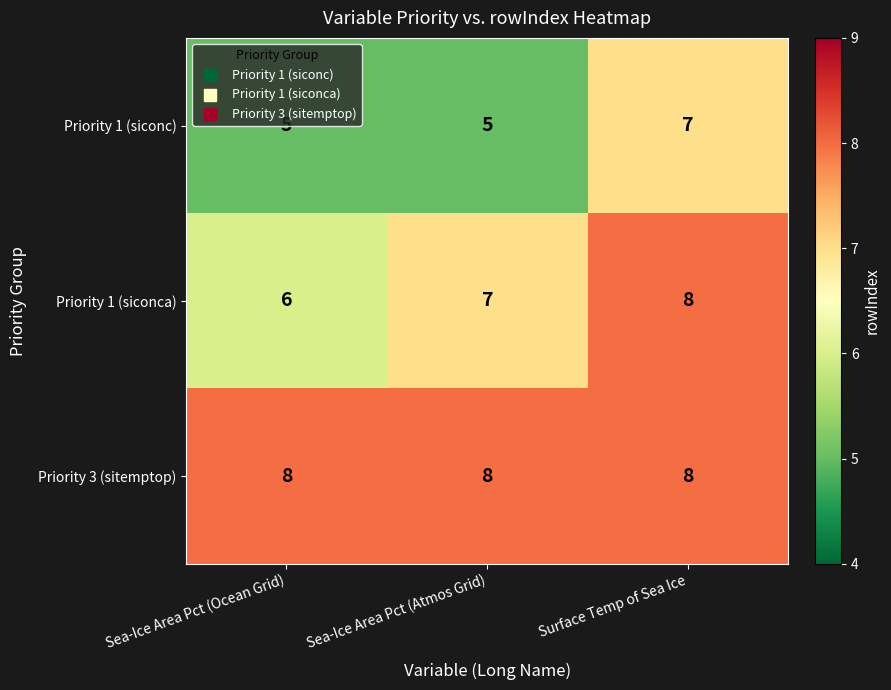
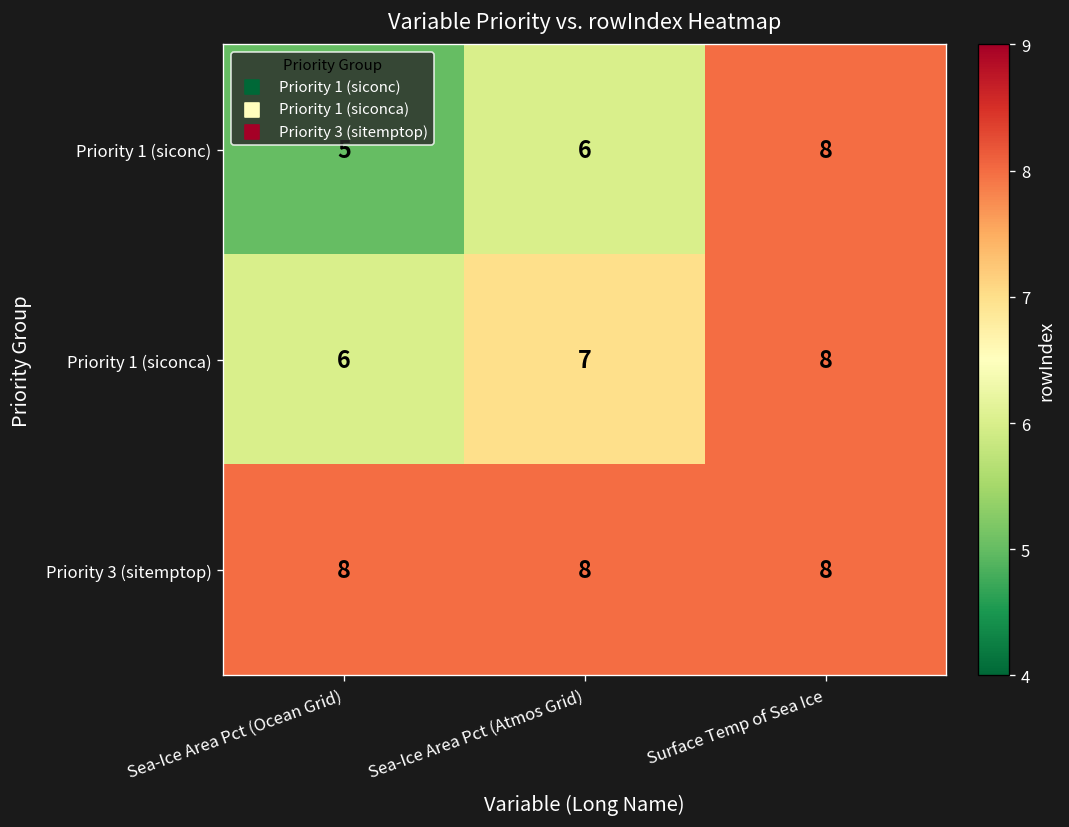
Priority 1 (siconc), Sea-Ice Area Pct (Atmos Grid): 5 -> 6
Priority 1 (siconc), Surface Temp of Sea Ice: 7 -> 8
